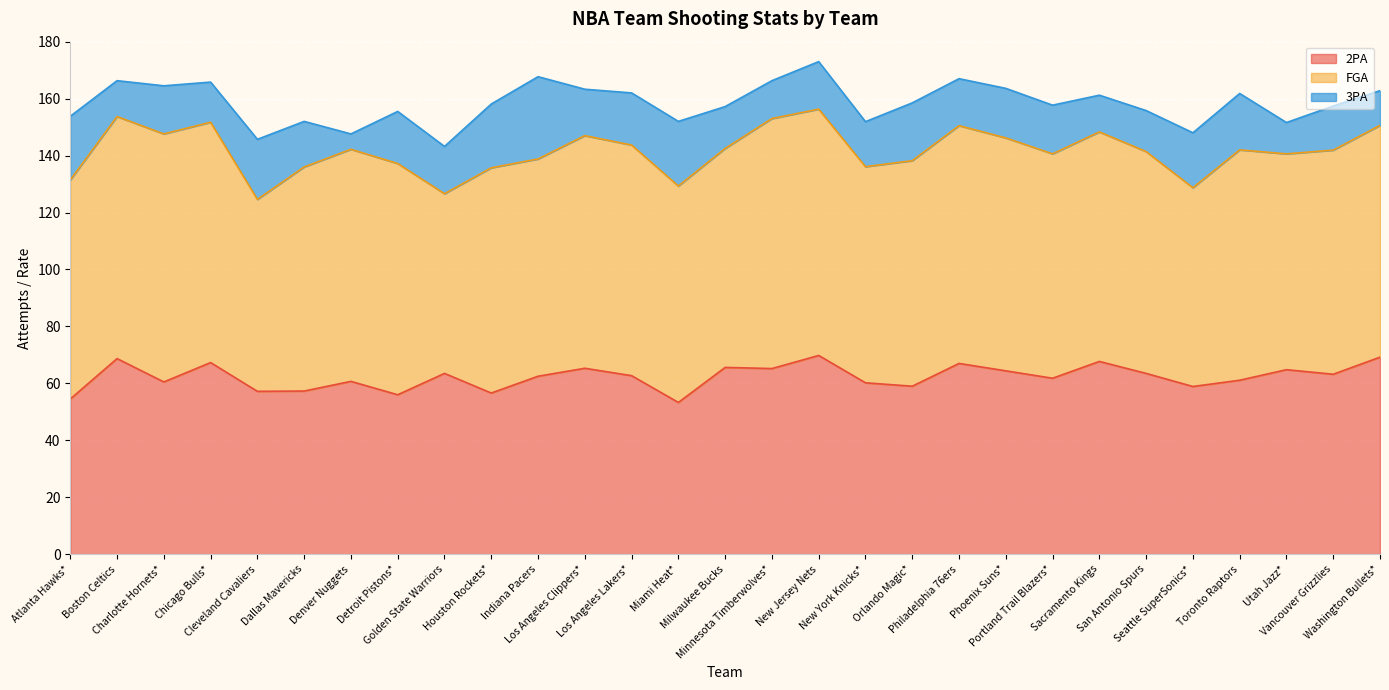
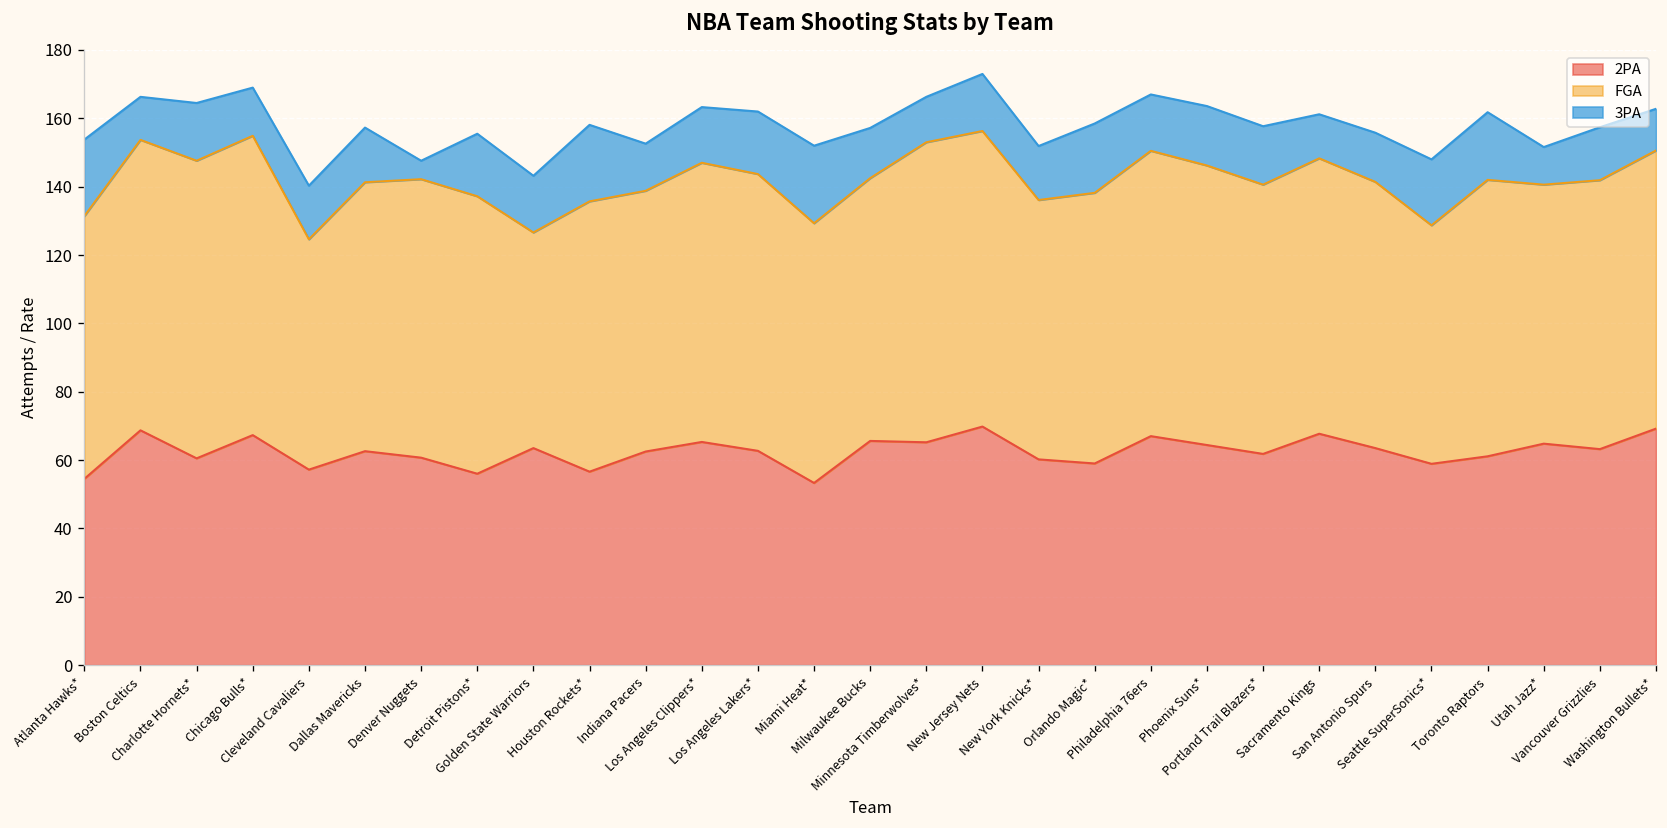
FGA, Chicago Bulls*: 84 -> 88
3PA, Cleveland Cavaliers: 21 -> 16
2PA, Dallas Mavericks: 57 -> 63
3PA, Indiana Pacers: 29 -> 14
